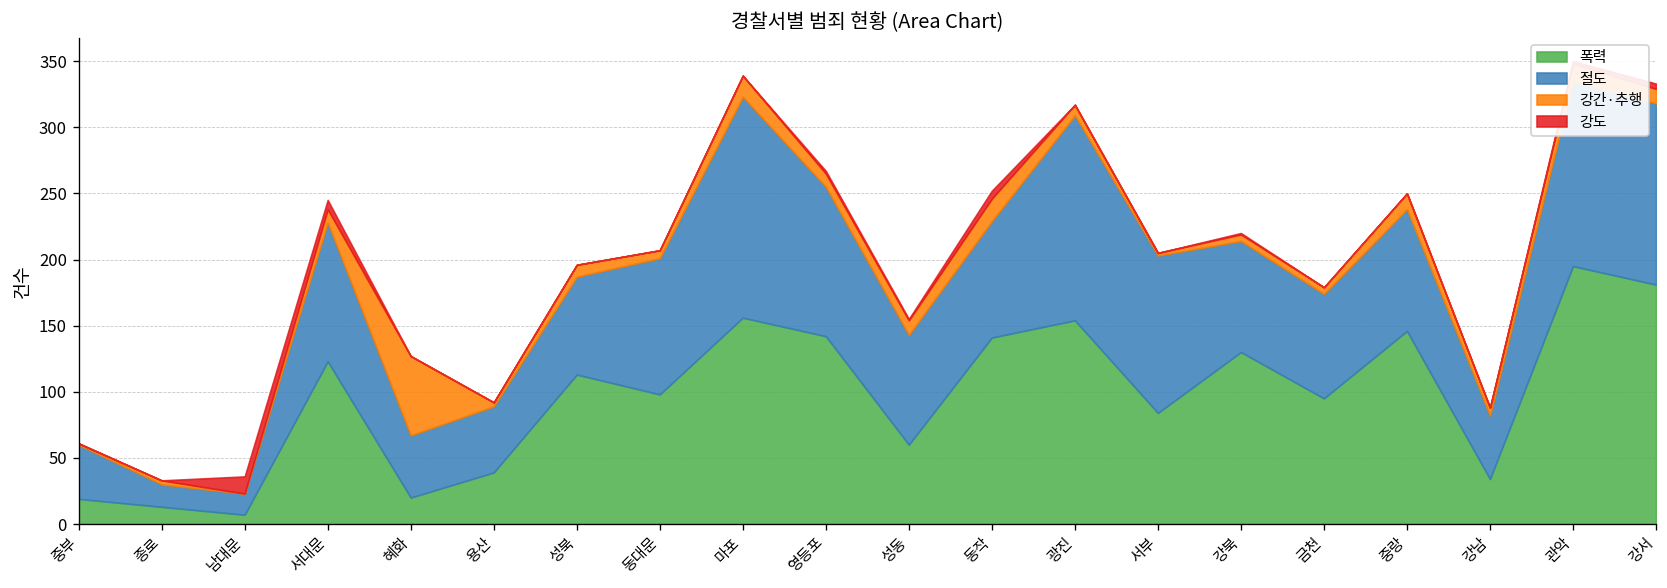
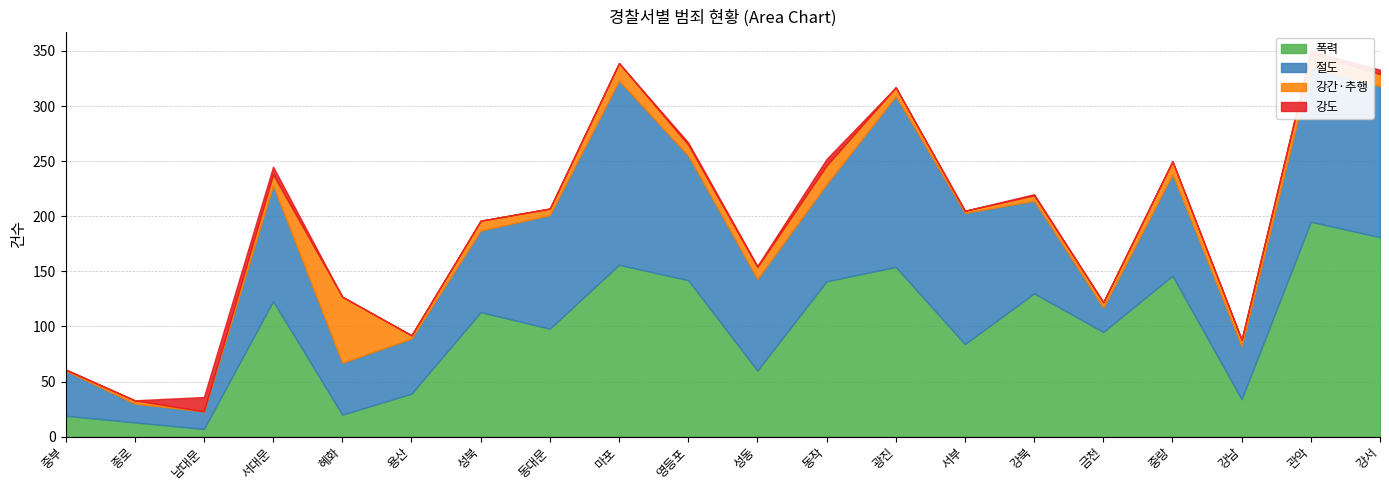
절도, 금천: 79 -> 22
